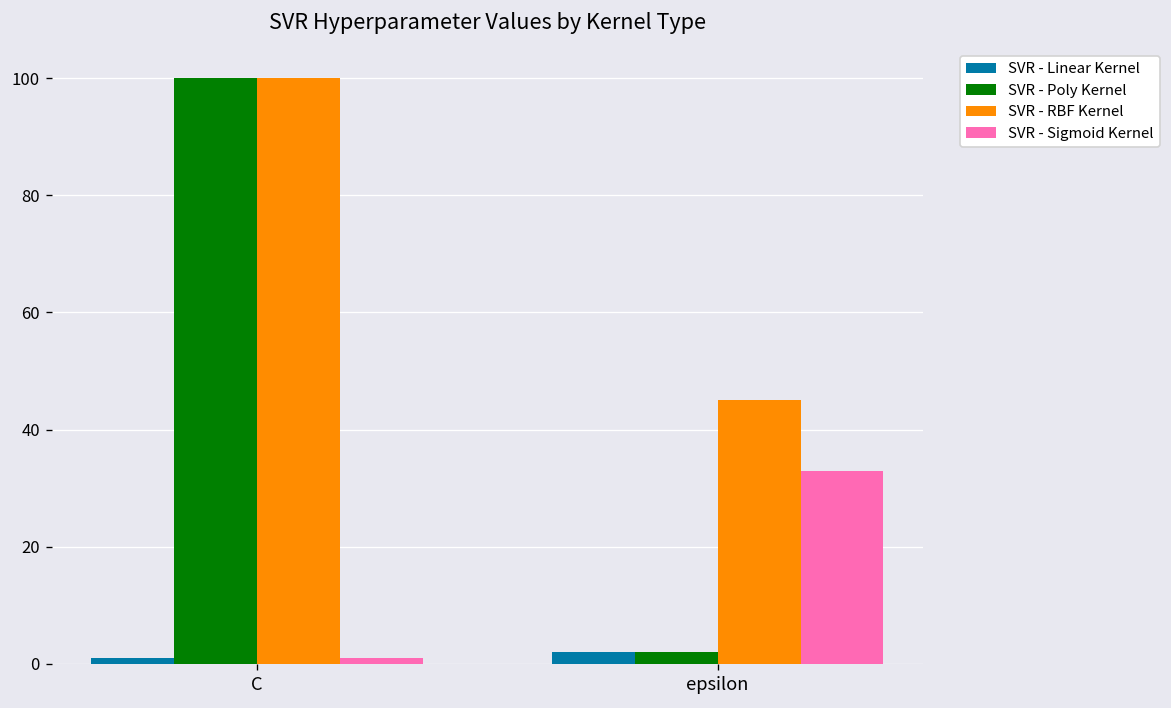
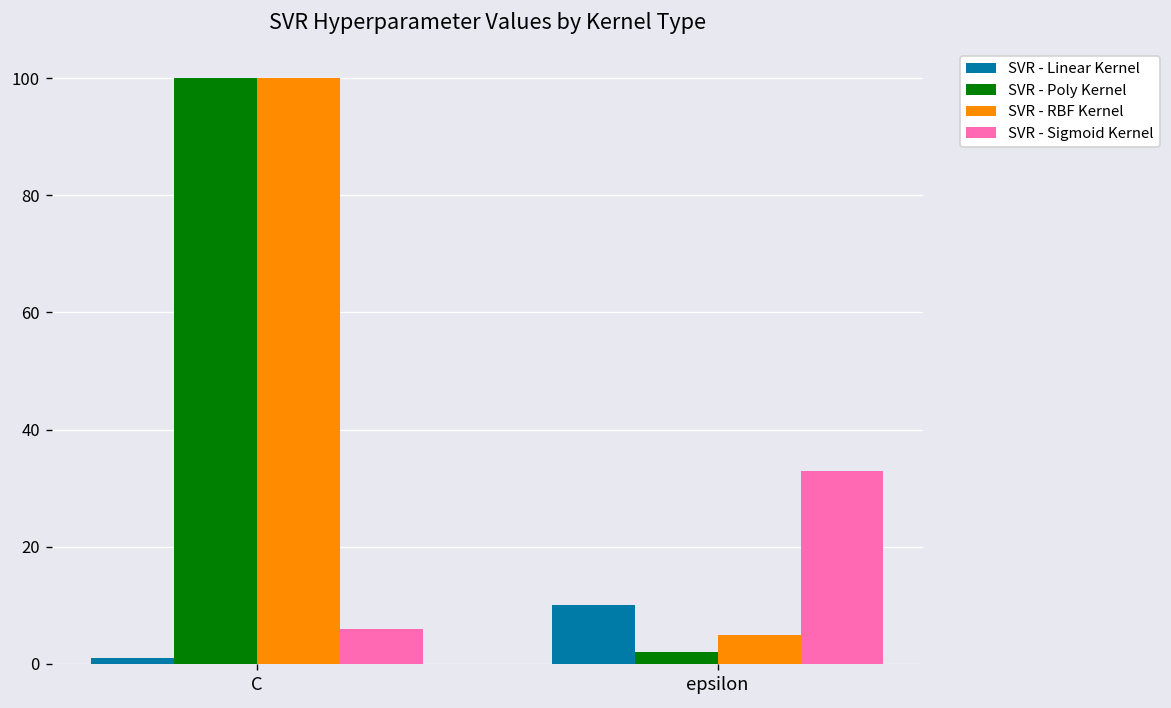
SVR - Sigmoid Kernel, C: 1 -> 6
SVR - Linear Kernel, epsilon: 2 -> 10
SVR - RBF Kernel, epsilon: 45 -> 5
